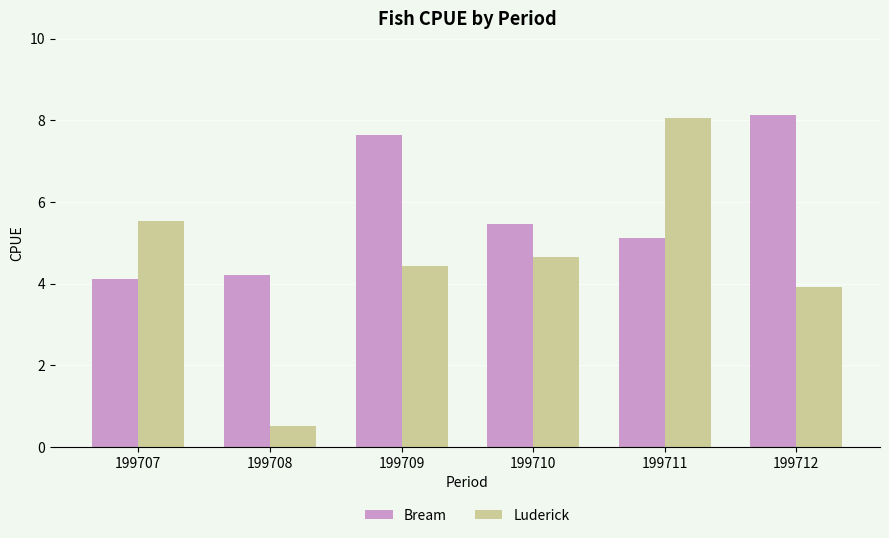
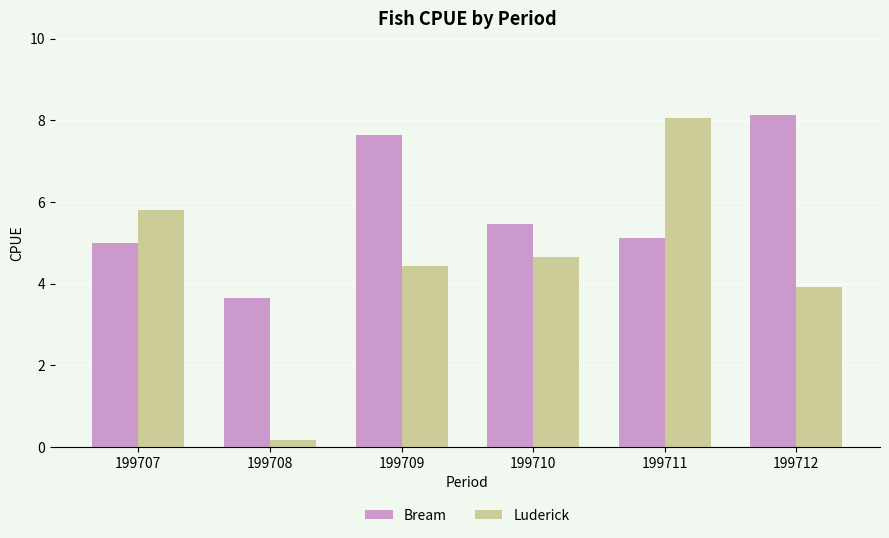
Bream, 199707: 4.1 -> 5.0
Luderick, 199707: 5.5 -> 5.8
Bream, 199708: 4.2 -> 3.6
Luderick, 199708: 0.5 -> 0.2
